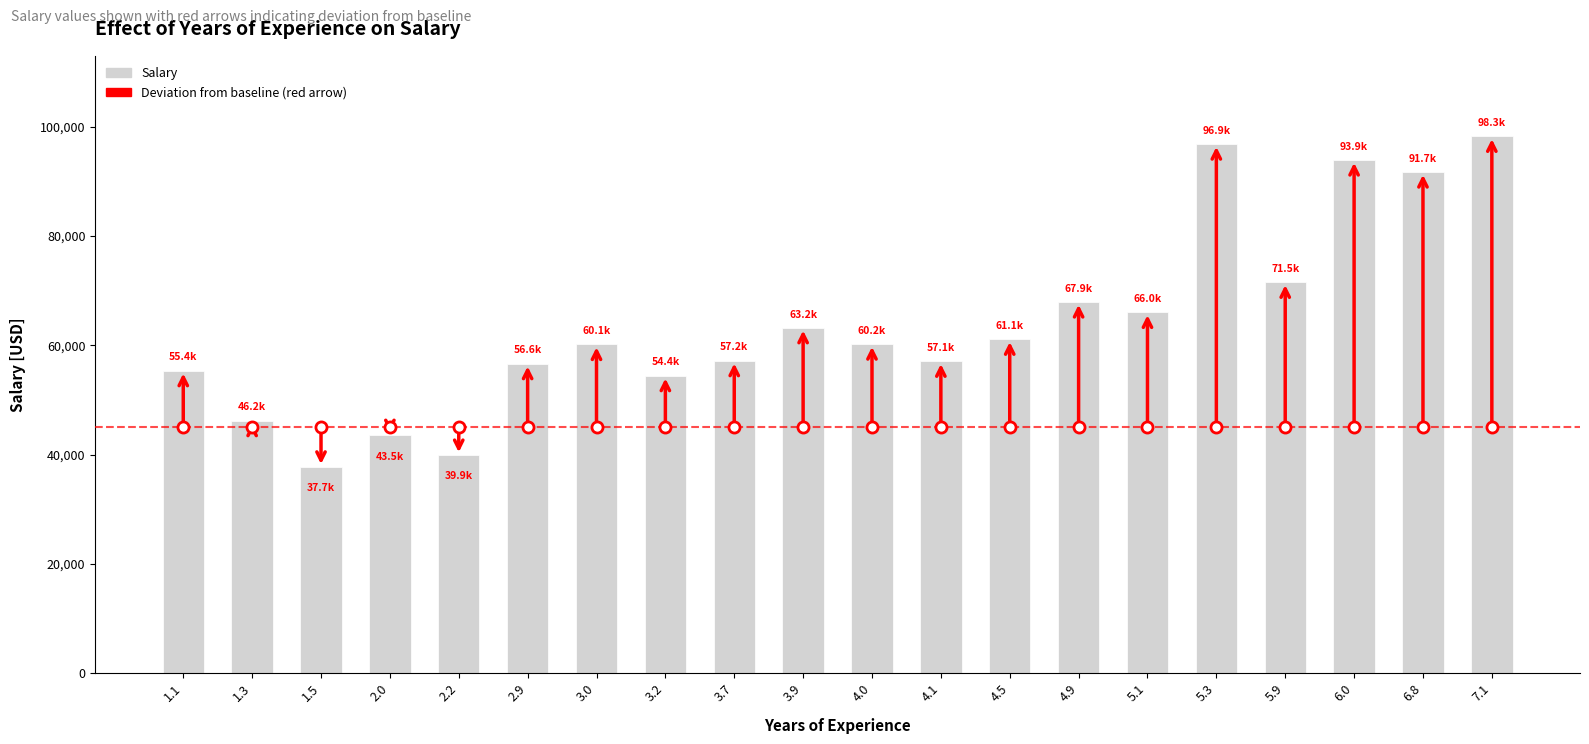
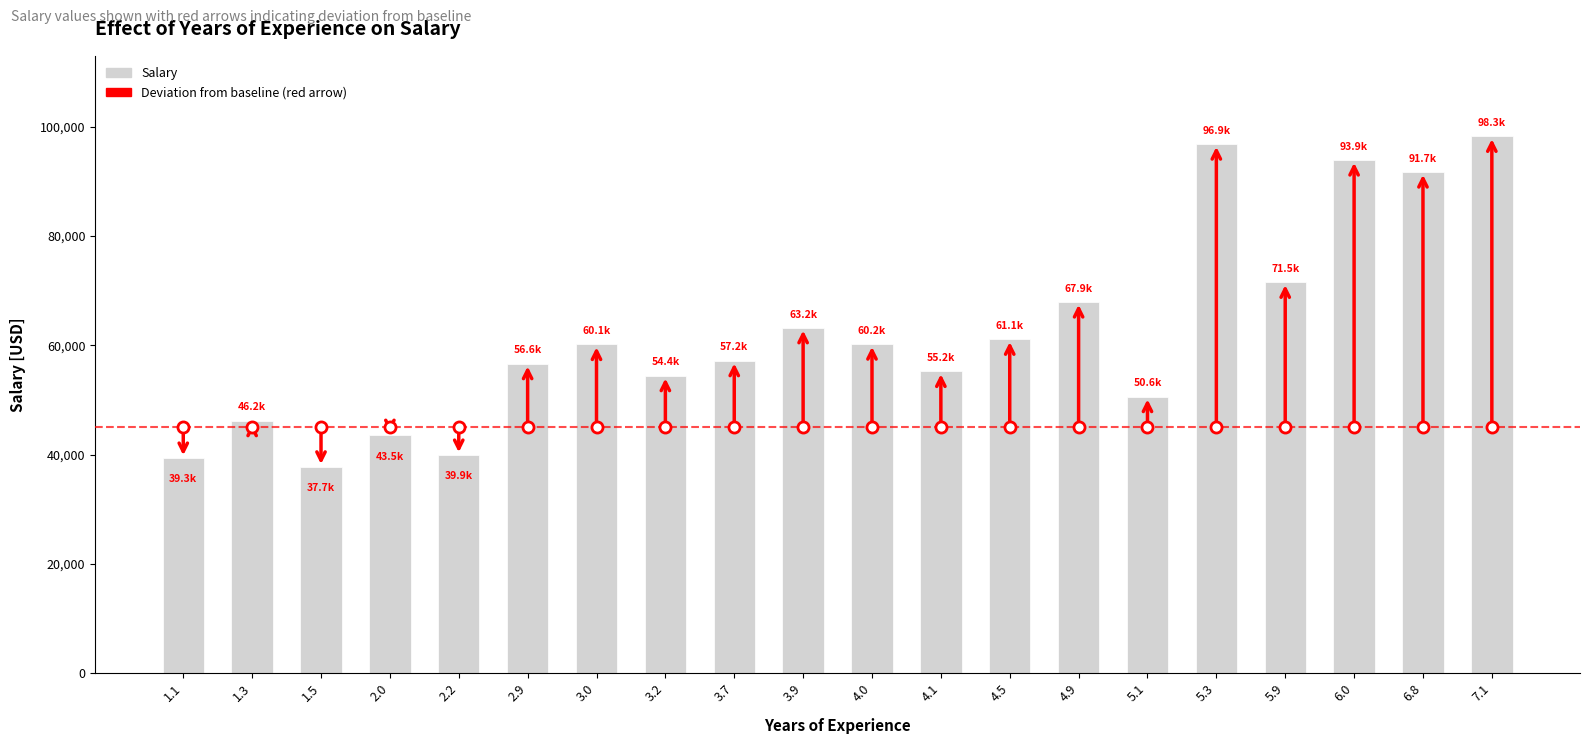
Salary, 1.1: 55.4k -> 39.3k
Salary, 4.1: 57.1k -> 55.2k
Salary, 5.1: 66.0k -> 50.6k
